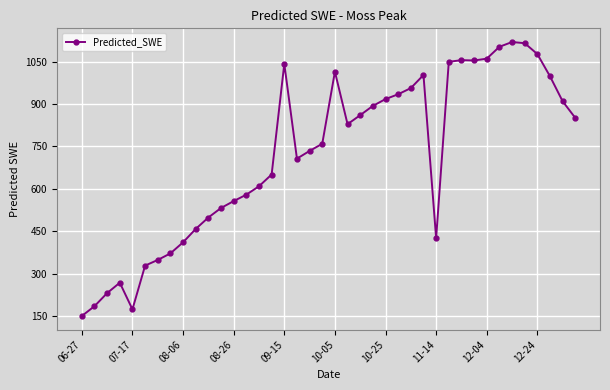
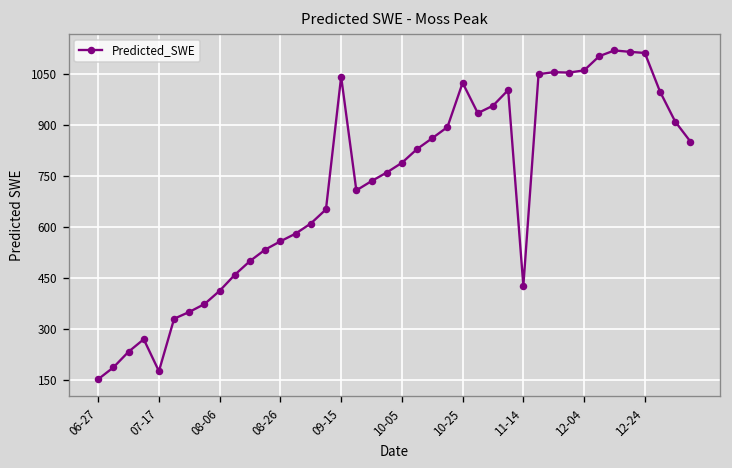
10-05: 1010 -> 790
10-25: 920 -> 1020
12-24: 1080 -> 1110
